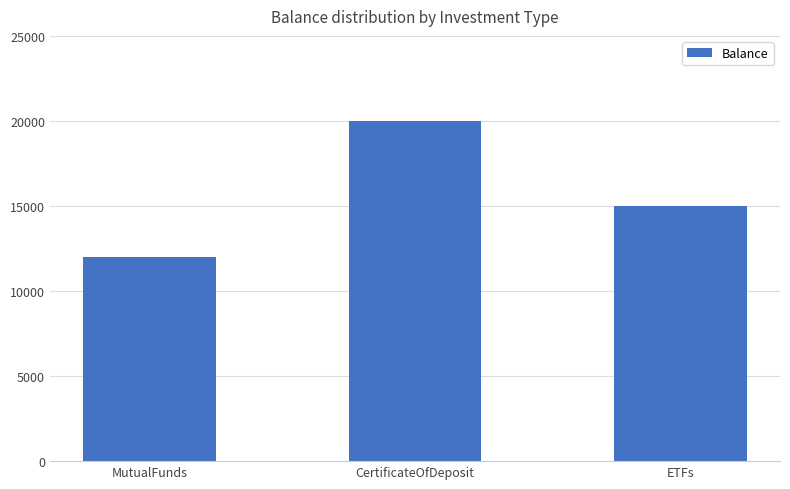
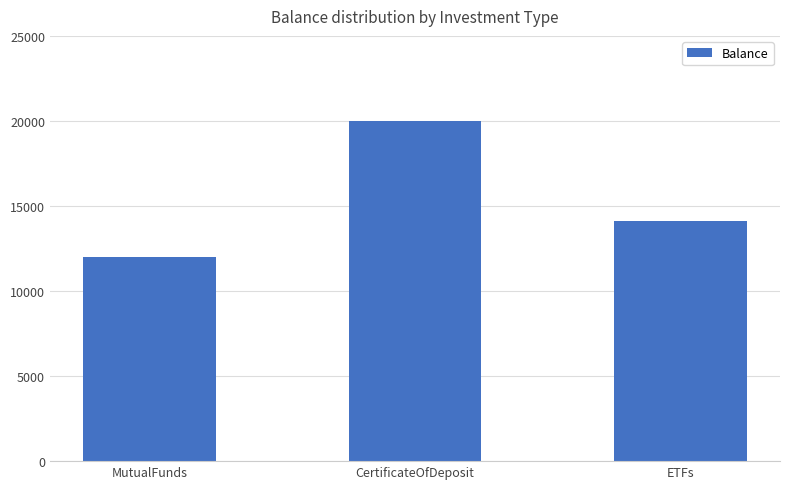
ETFs: 15000 -> 14100
